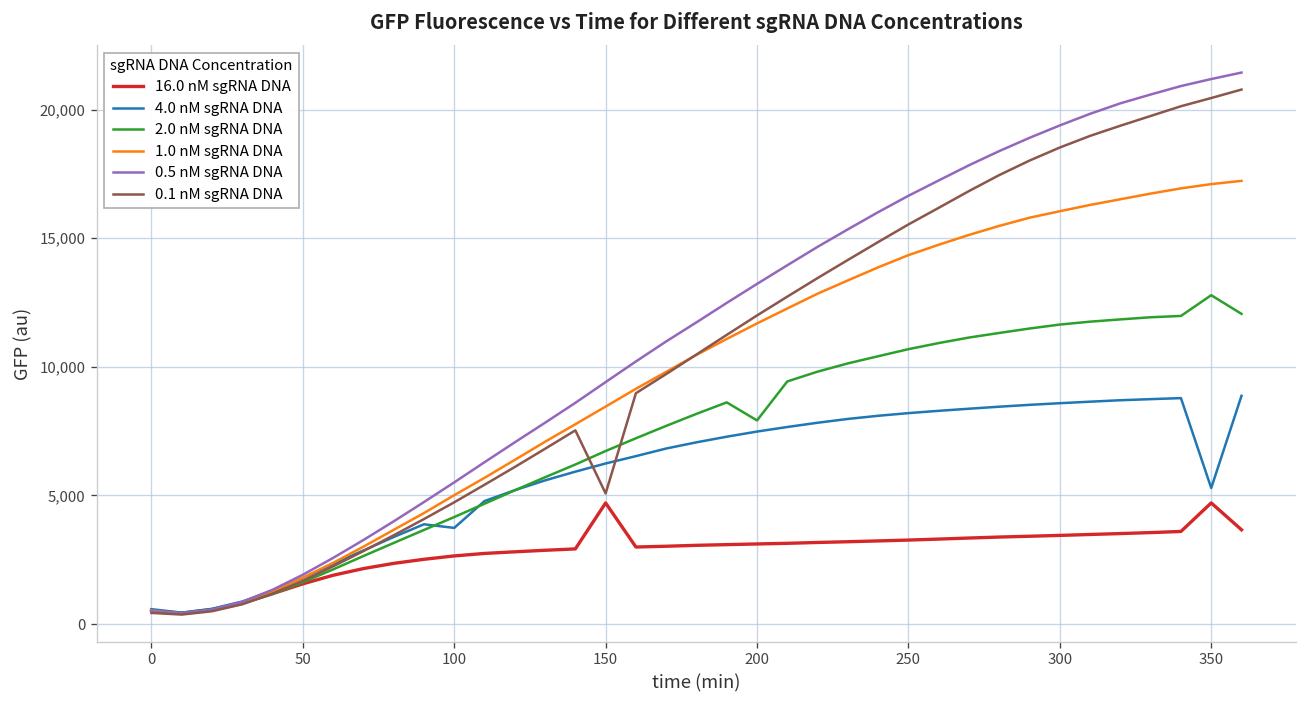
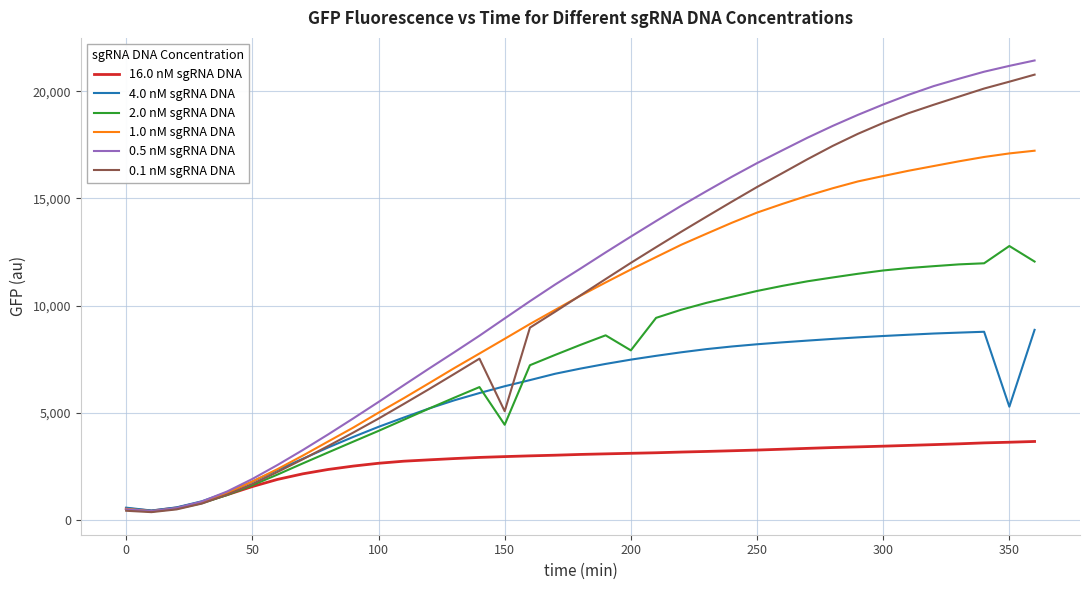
4.0 nM sgRNA DNA, 100: 3,700 -> 4,300
16.0 nM sgRNA DNA, 150: 4,700 -> 3,000
2.0 nM sgRNA DNA, 150: 6,700 -> 4,400
16.0 nM sgRNA DNA, 350: 4,700 -> 3,600
